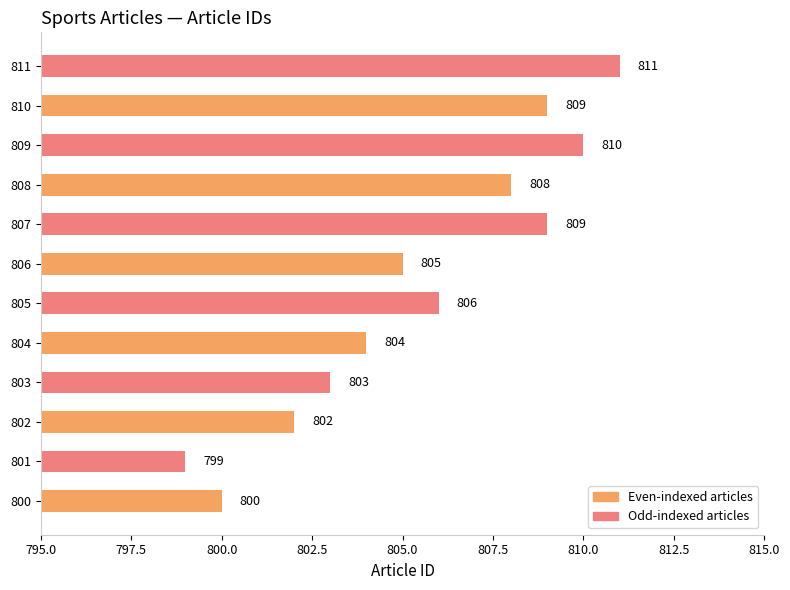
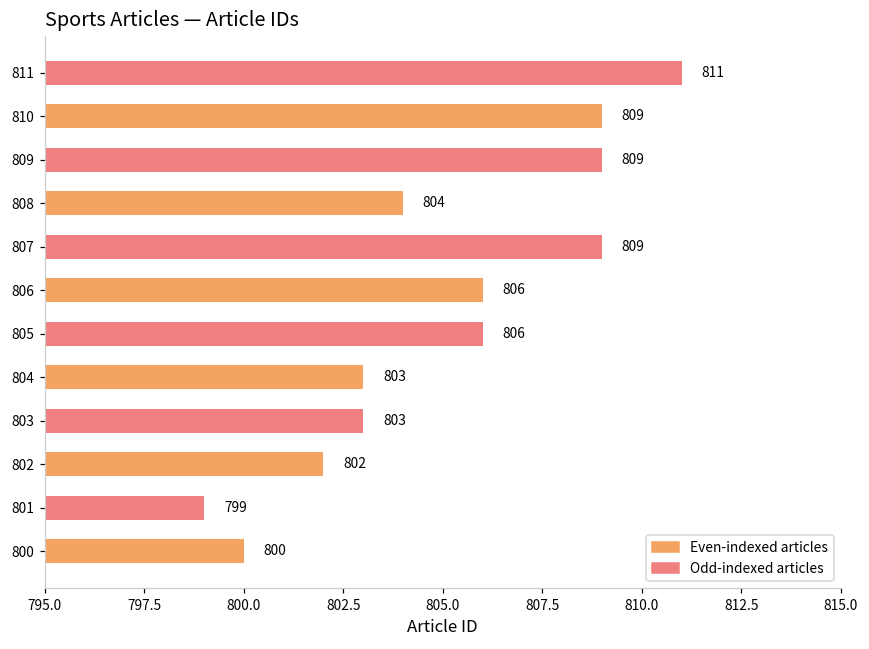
809: 810 -> 809
808: 808 -> 804
806: 805 -> 806
804: 804 -> 803
